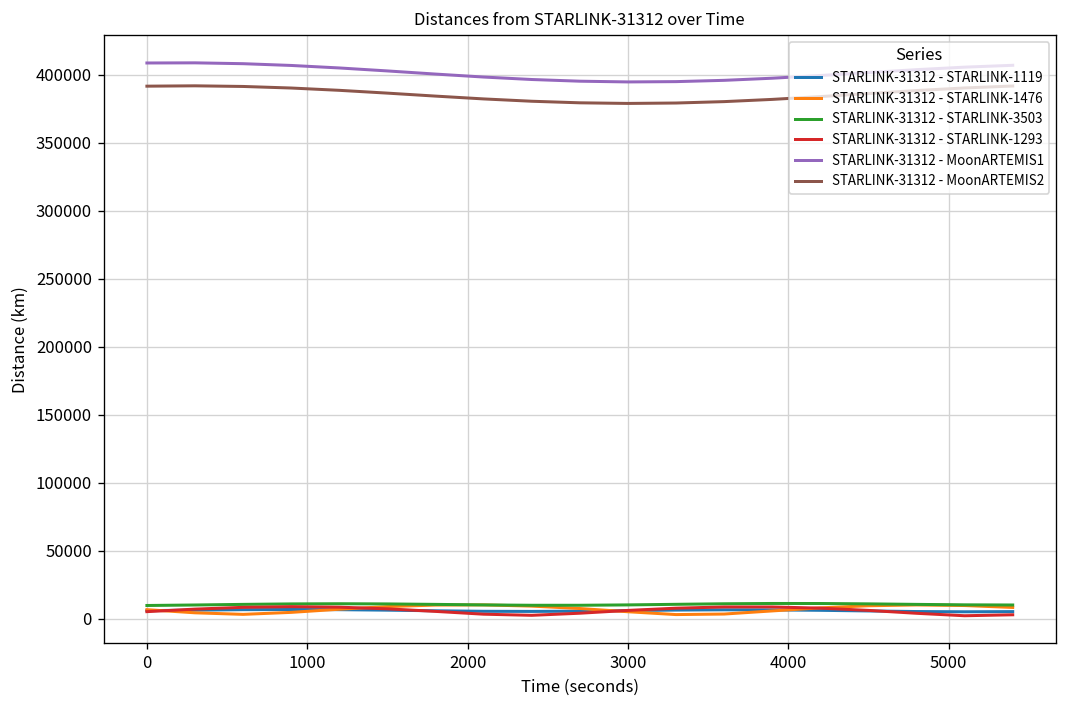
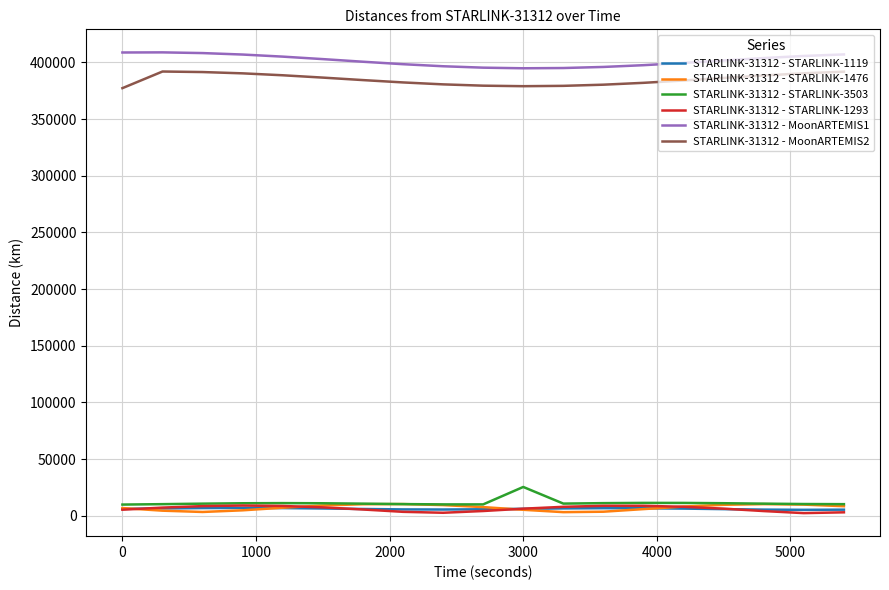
STARLINK-31312 - MoonARTEMIS2, 0: 392000 -> 377000
STARLINK-31312 - STARLINK-3503, 3000: 10000 -> 25000
